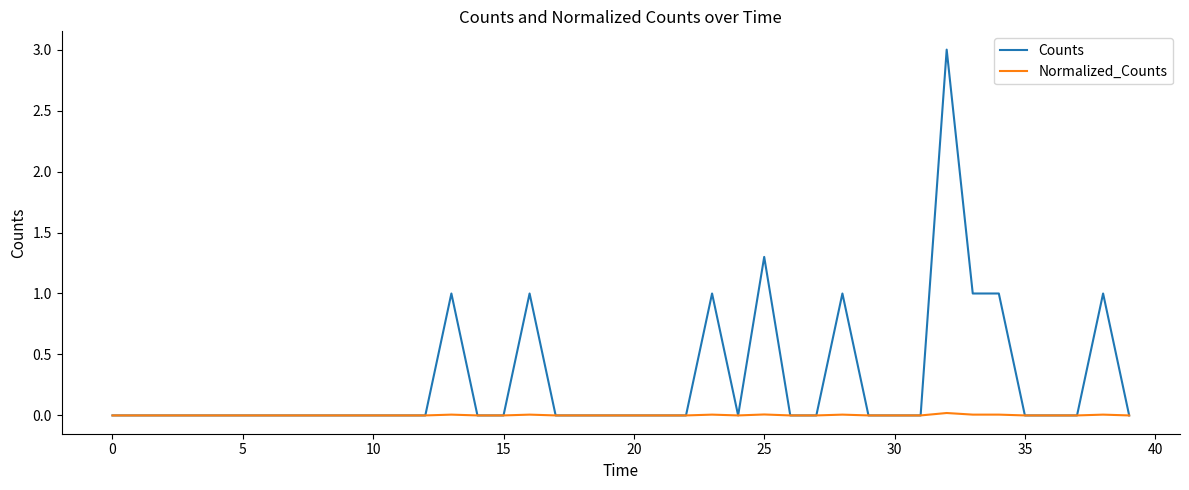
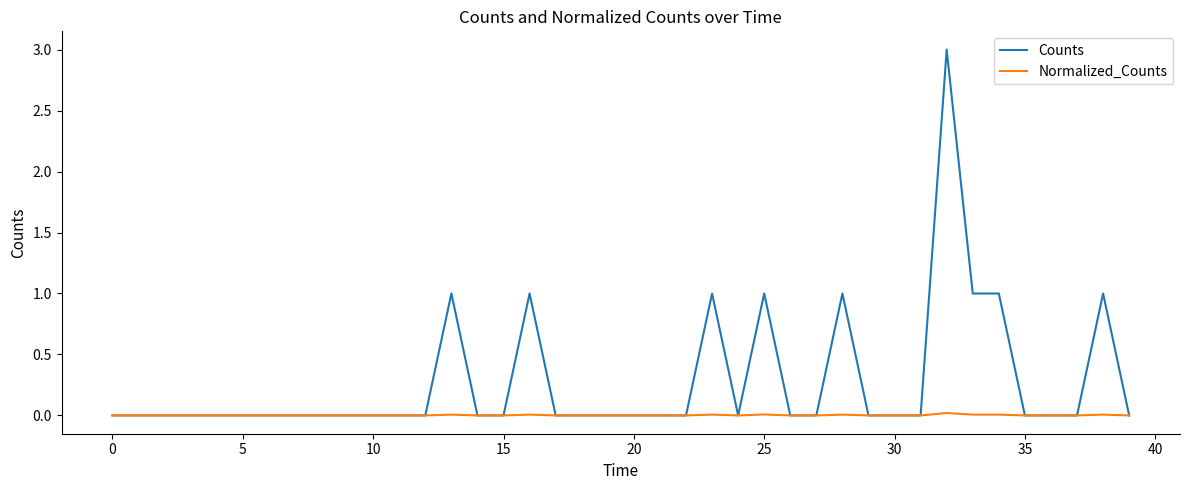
Counts, 25: 1.3 -> 1.0
